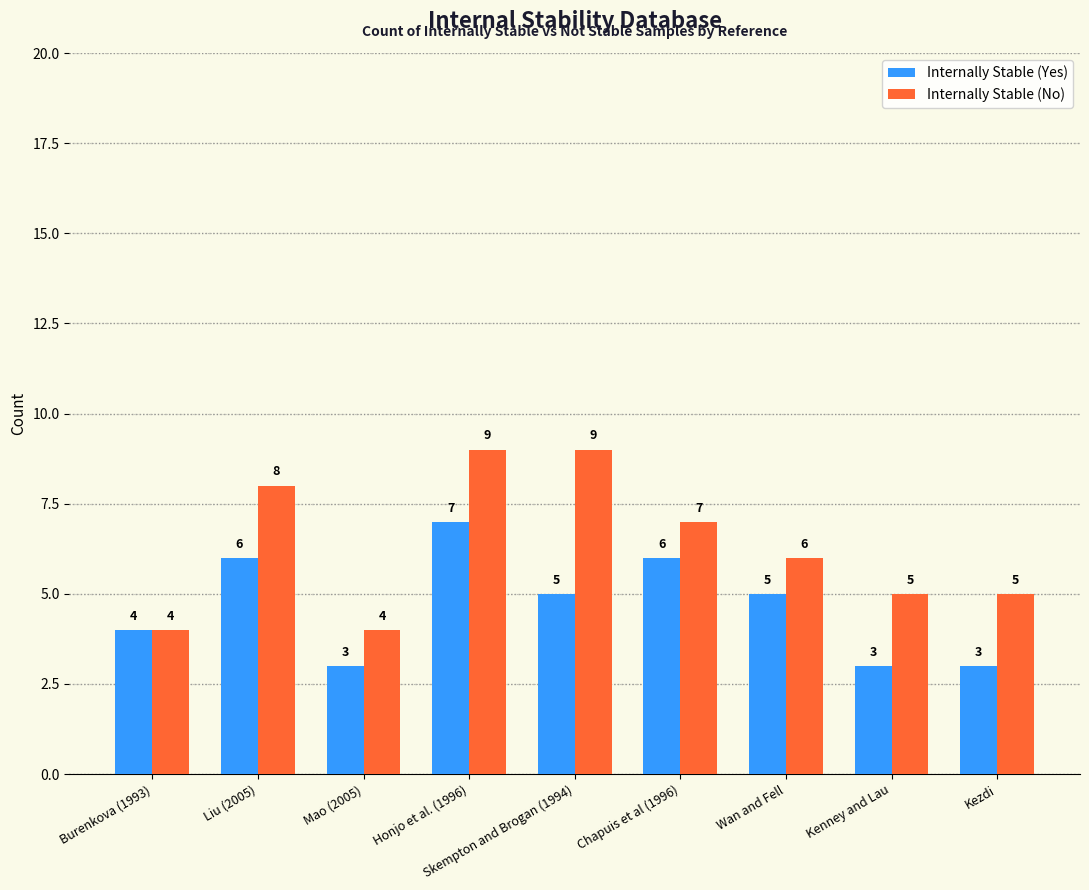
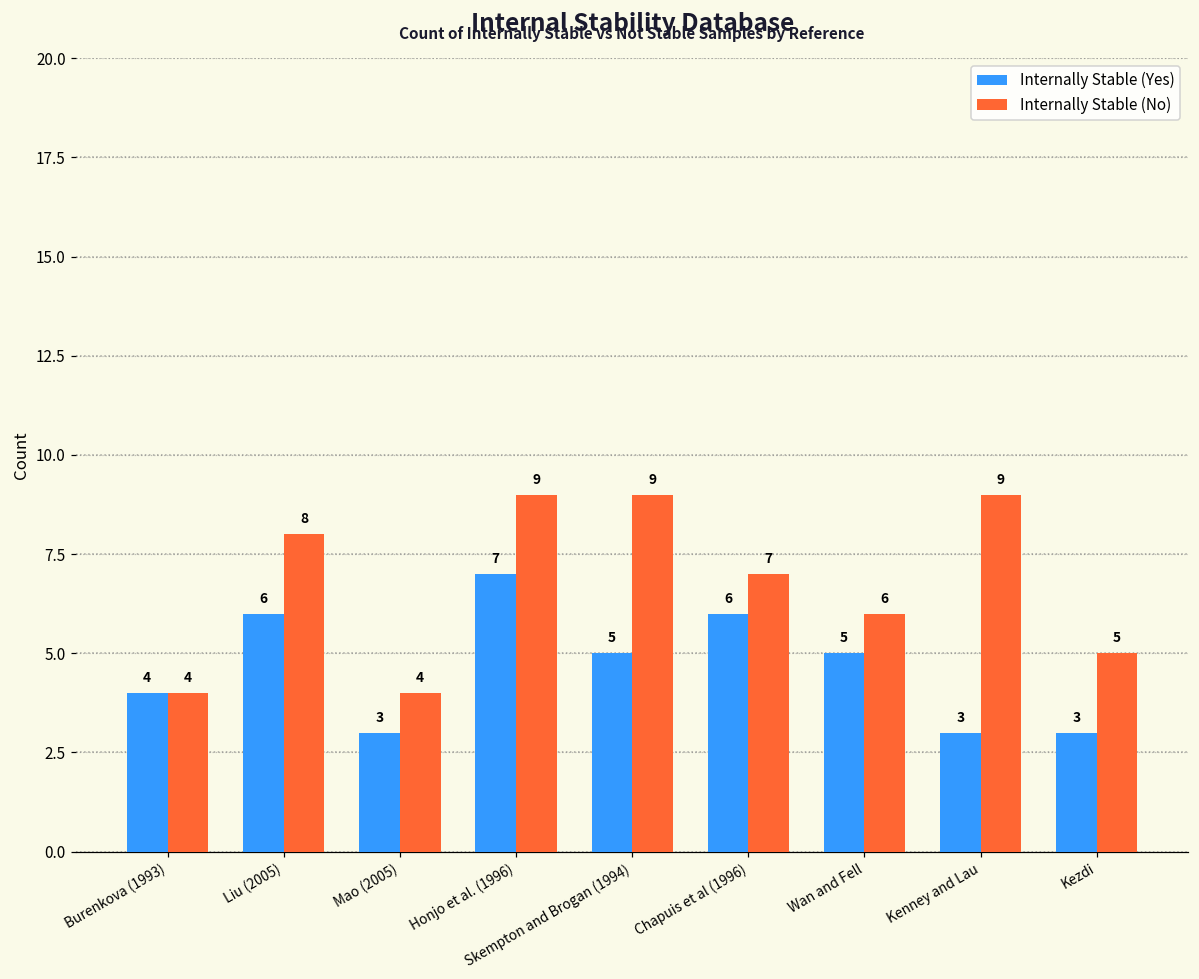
Internally Stable (No), Kenney and Lau: 5 -> 9
